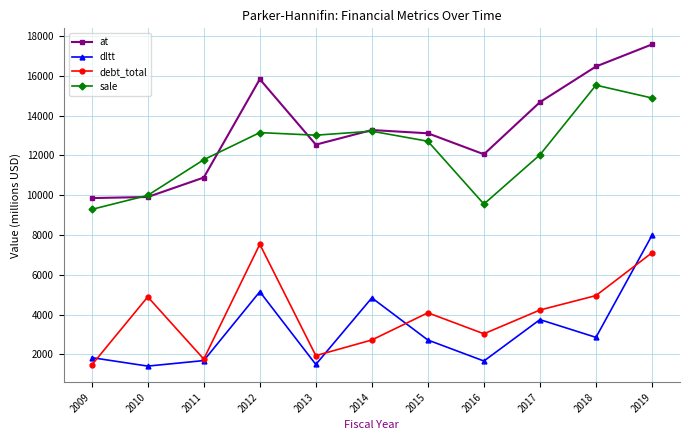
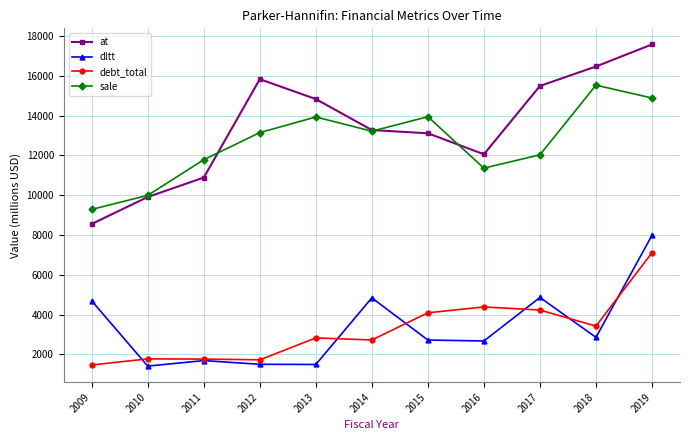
at, 2009: 9900 -> 8600
dltt, 2009: 1800 -> 4700
debt_total, 2010: 4900 -> 1800
dltt, 2012: 5200 -> 1500
debt_total, 2012: 7500 -> 1700
at, 2013: 12500 -> 14800
debt_total, 2013: 1900 -> 2800
sale, 2013: 13000 -> 13900
sale, 2015: 12700 -> 13900
dltt, 2016: 1700 -> 2700
debt_total, 2016: 3000 -> 4400
sale, 2016: 9600 -> 11400
at, 2017: 14700 -> 15500
dltt, 2017: 3700 -> 4900
debt_total, 2018: 5000 -> 3400
